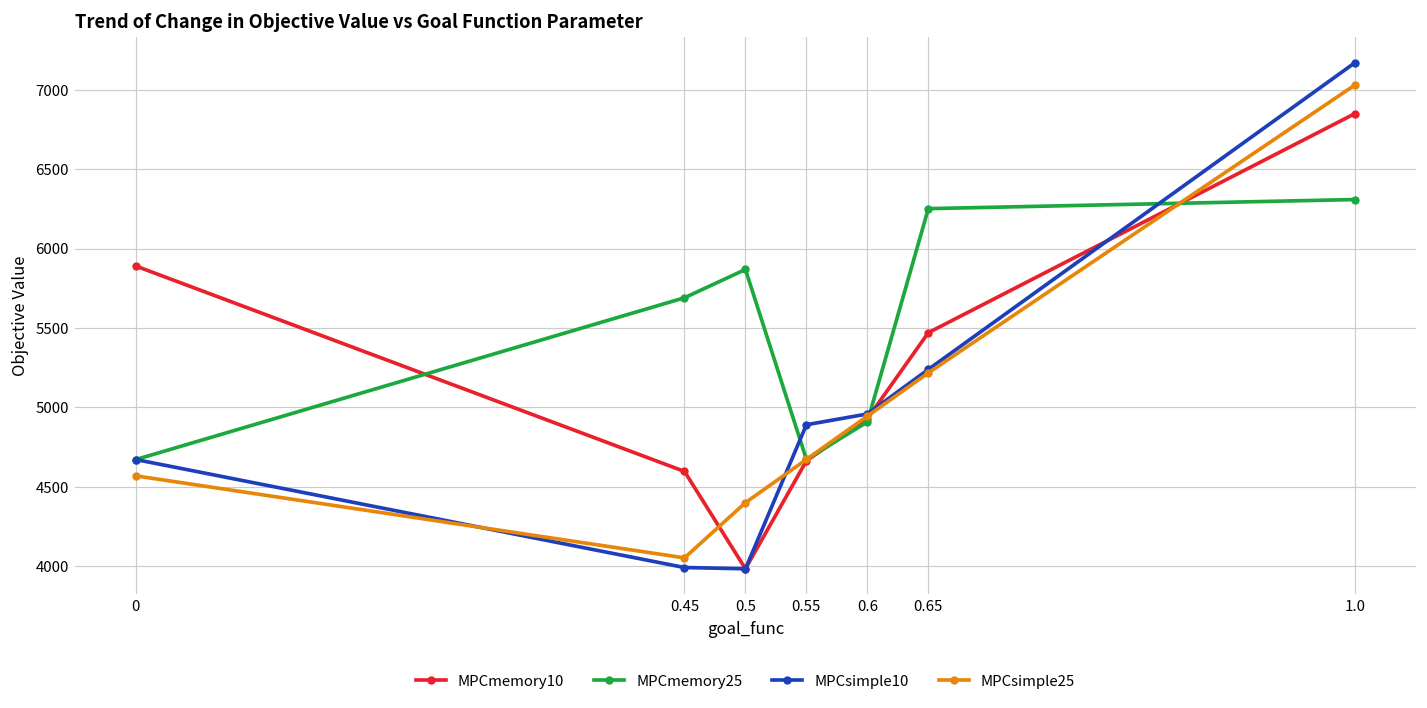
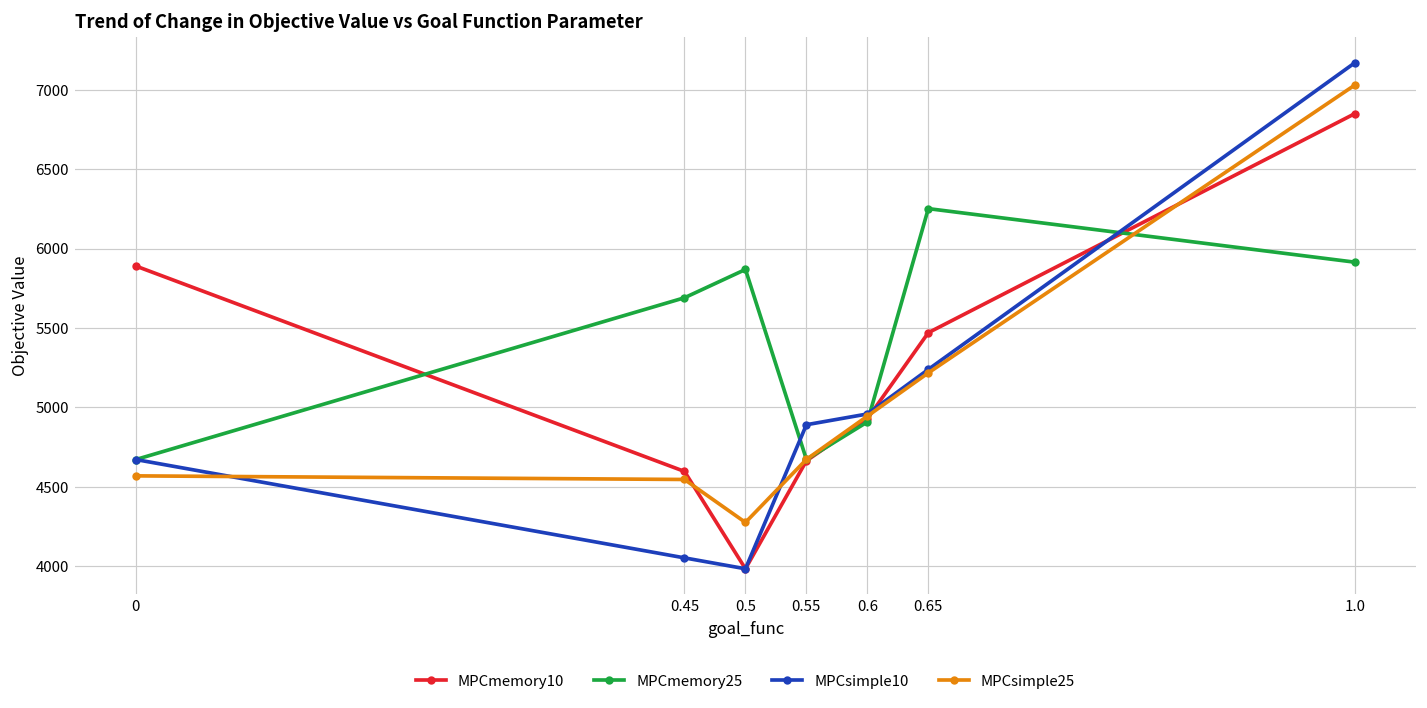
MPCsimple10, 0.45: 3990 -> 4050
MPCsimple25, 0.45: 4050 -> 4550
MPCsimple25, 0.5: 4400 -> 4280
MPCmemory25, 1.0: 6310 -> 5910
